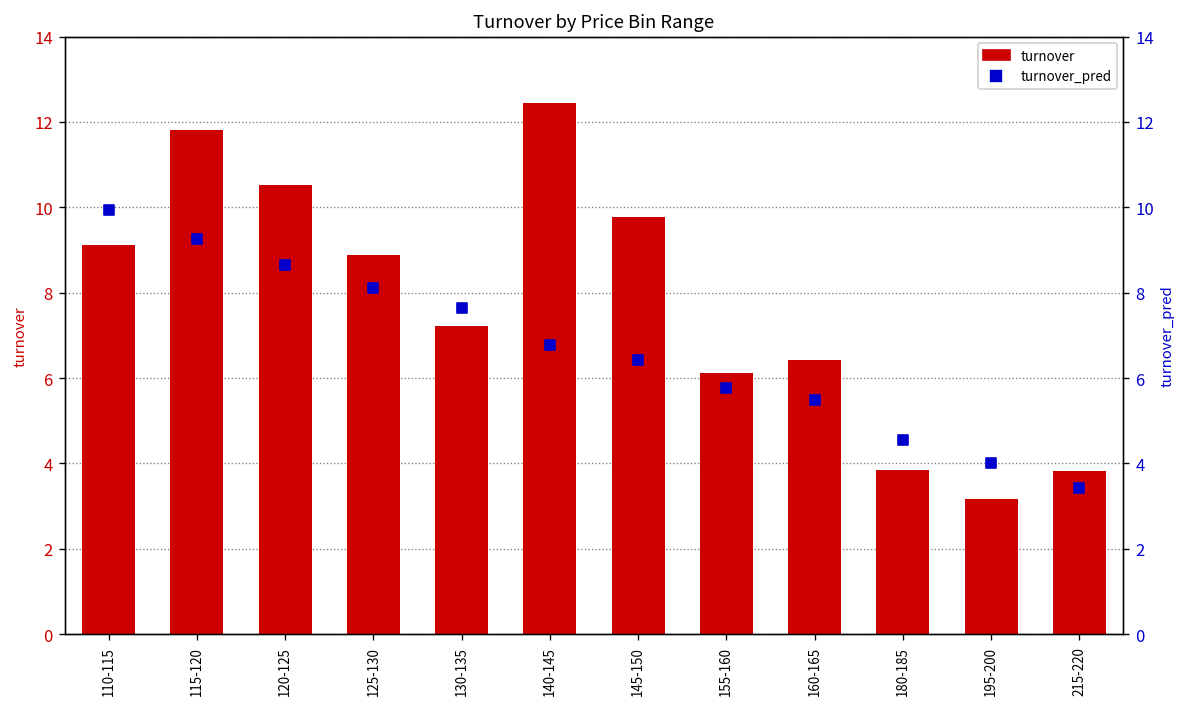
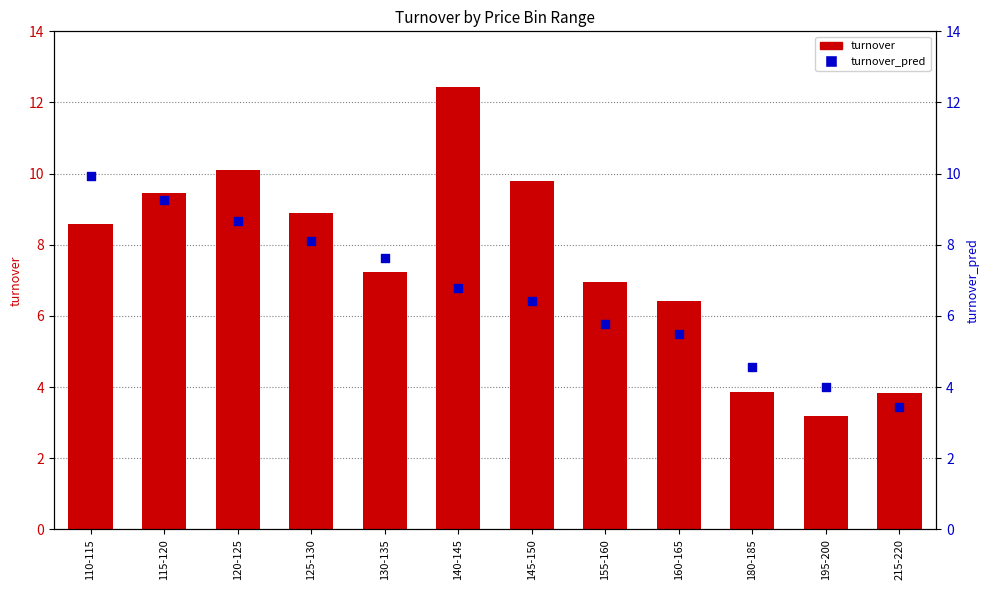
turnover, 110-115: 9.1 -> 8.6
turnover, 115-120: 11.8 -> 9.5
turnover, 120-125: 10.5 -> 10.1
turnover, 155-160: 6.1 -> 7.0
